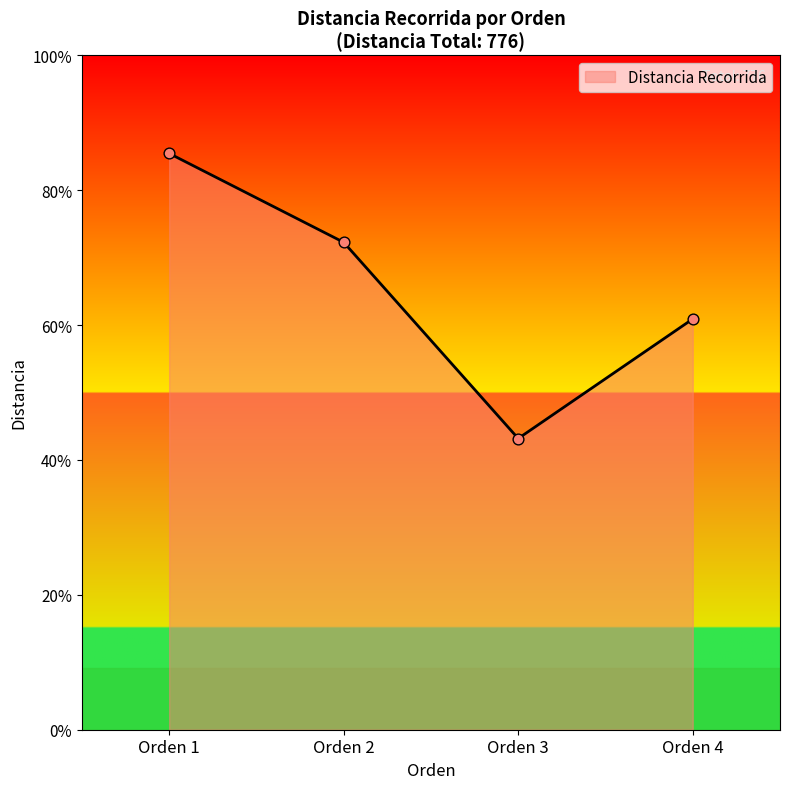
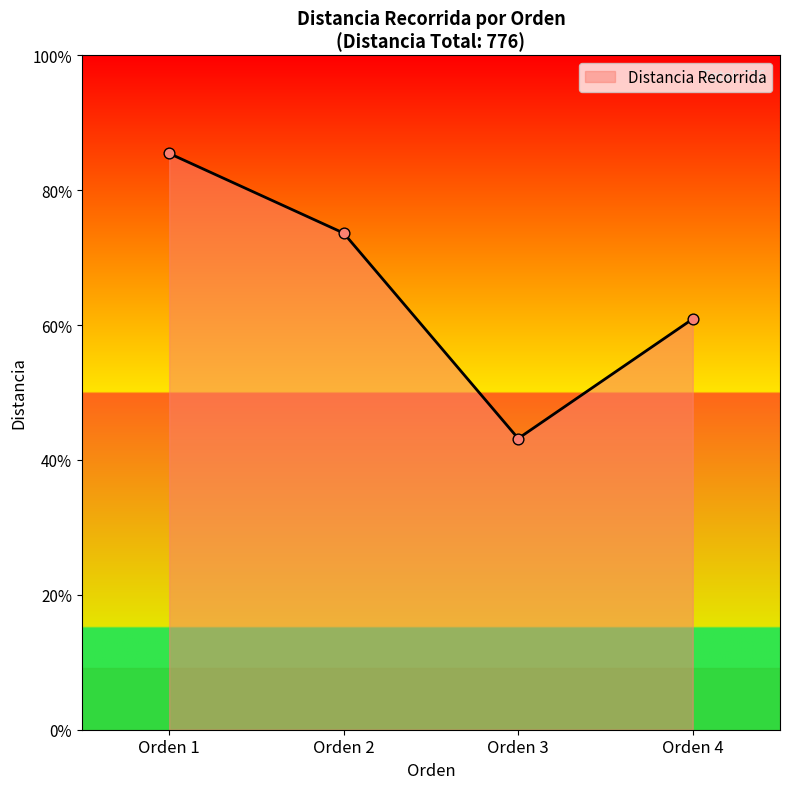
Orden 2: 72% -> 74%
